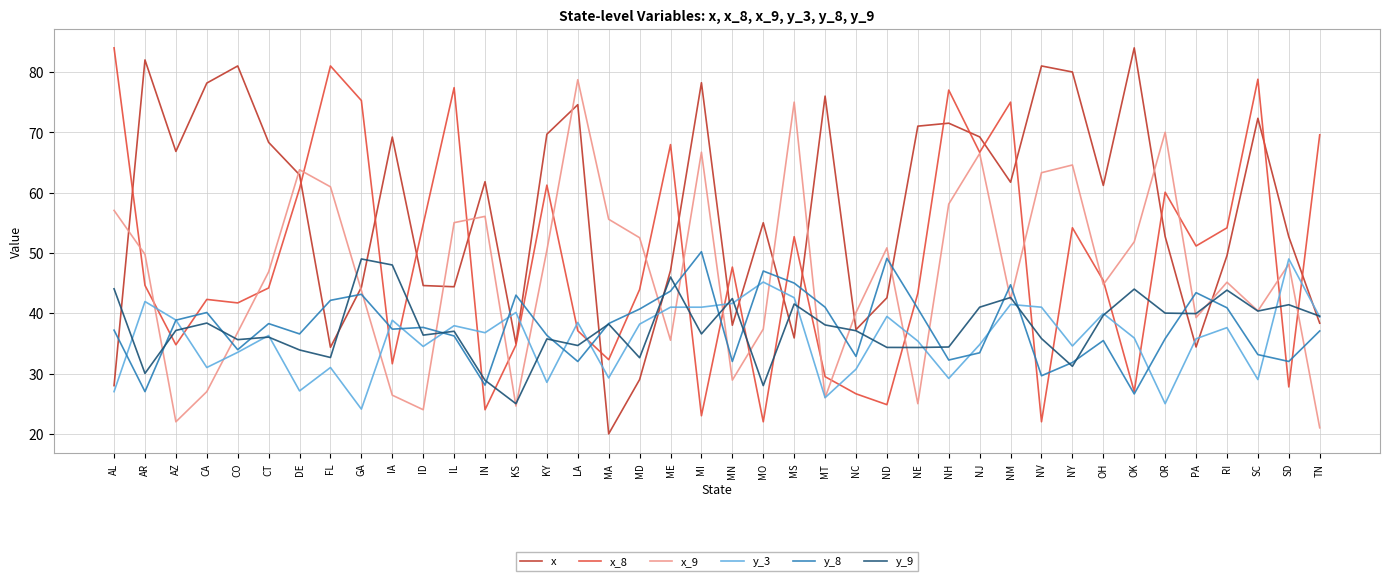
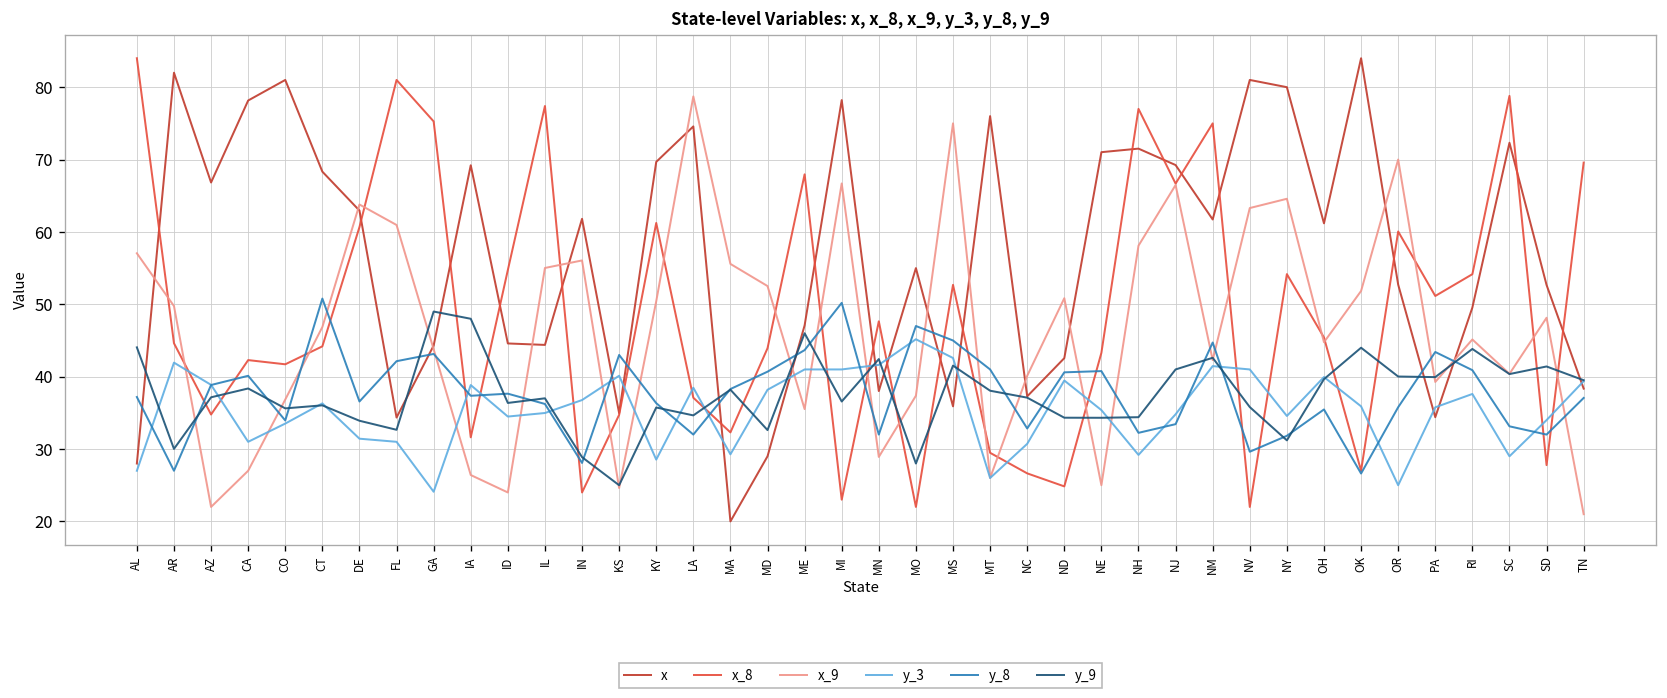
y_8, CT: 38 -> 51
y_3, DE: 27 -> 31
y_3, IL: 38 -> 35
y_8, ND: 49 -> 41
y_3, SD: 49 -> 34
